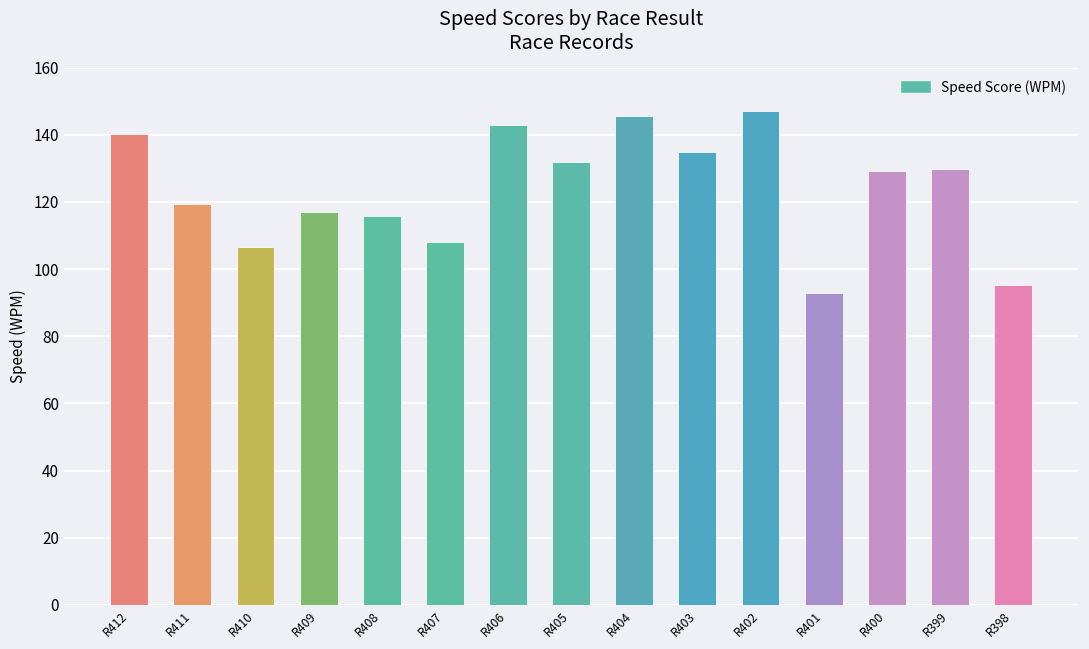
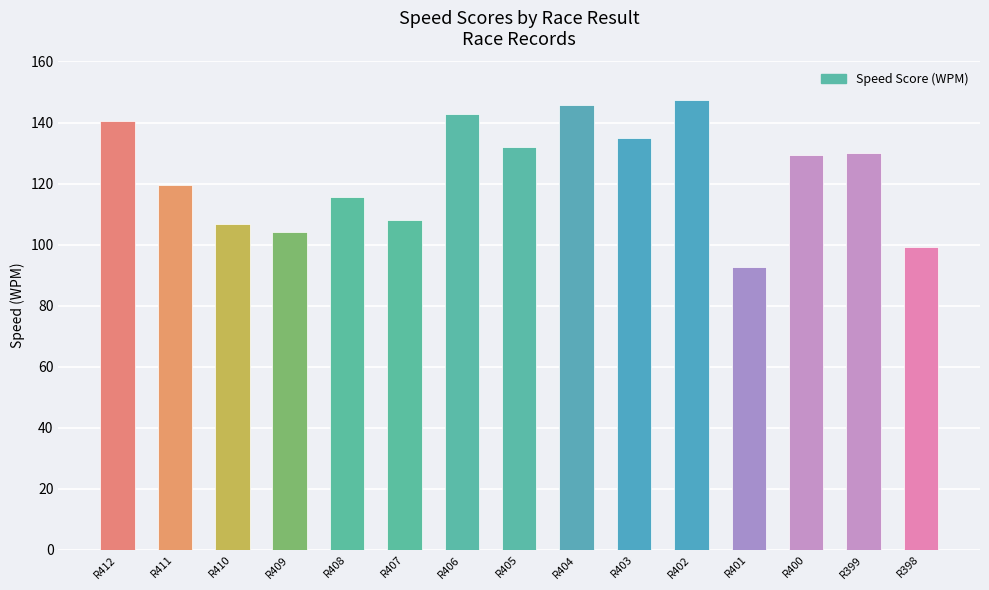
R409: 117 -> 104
R398: 95 -> 99
